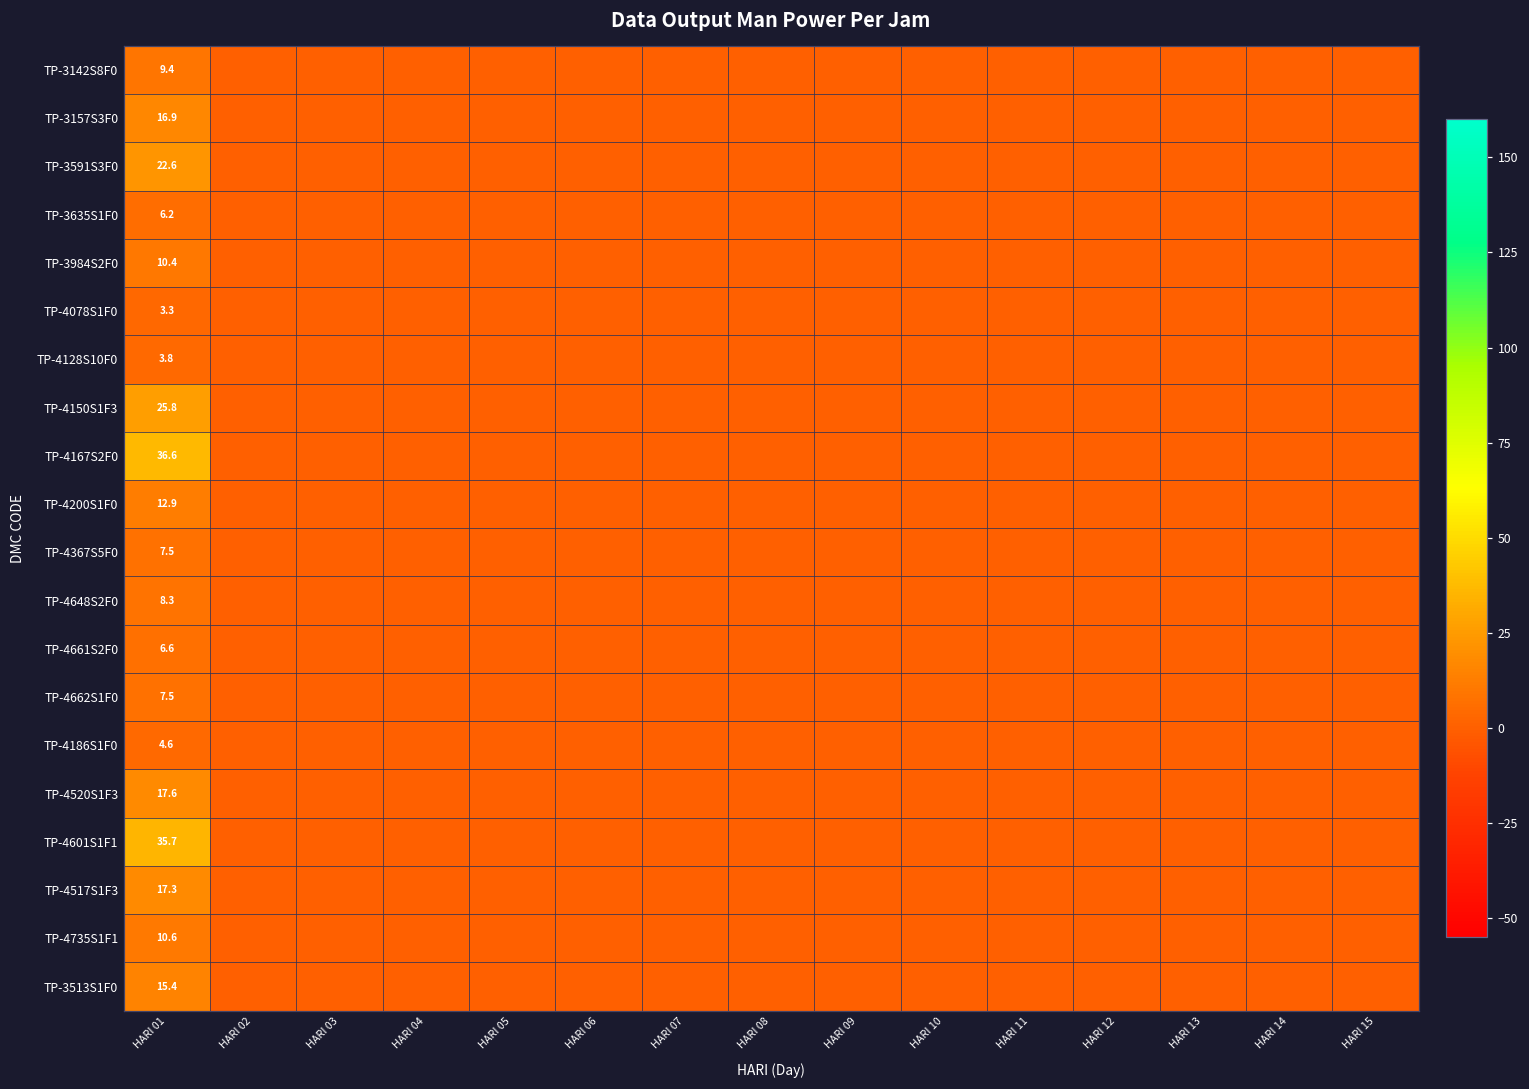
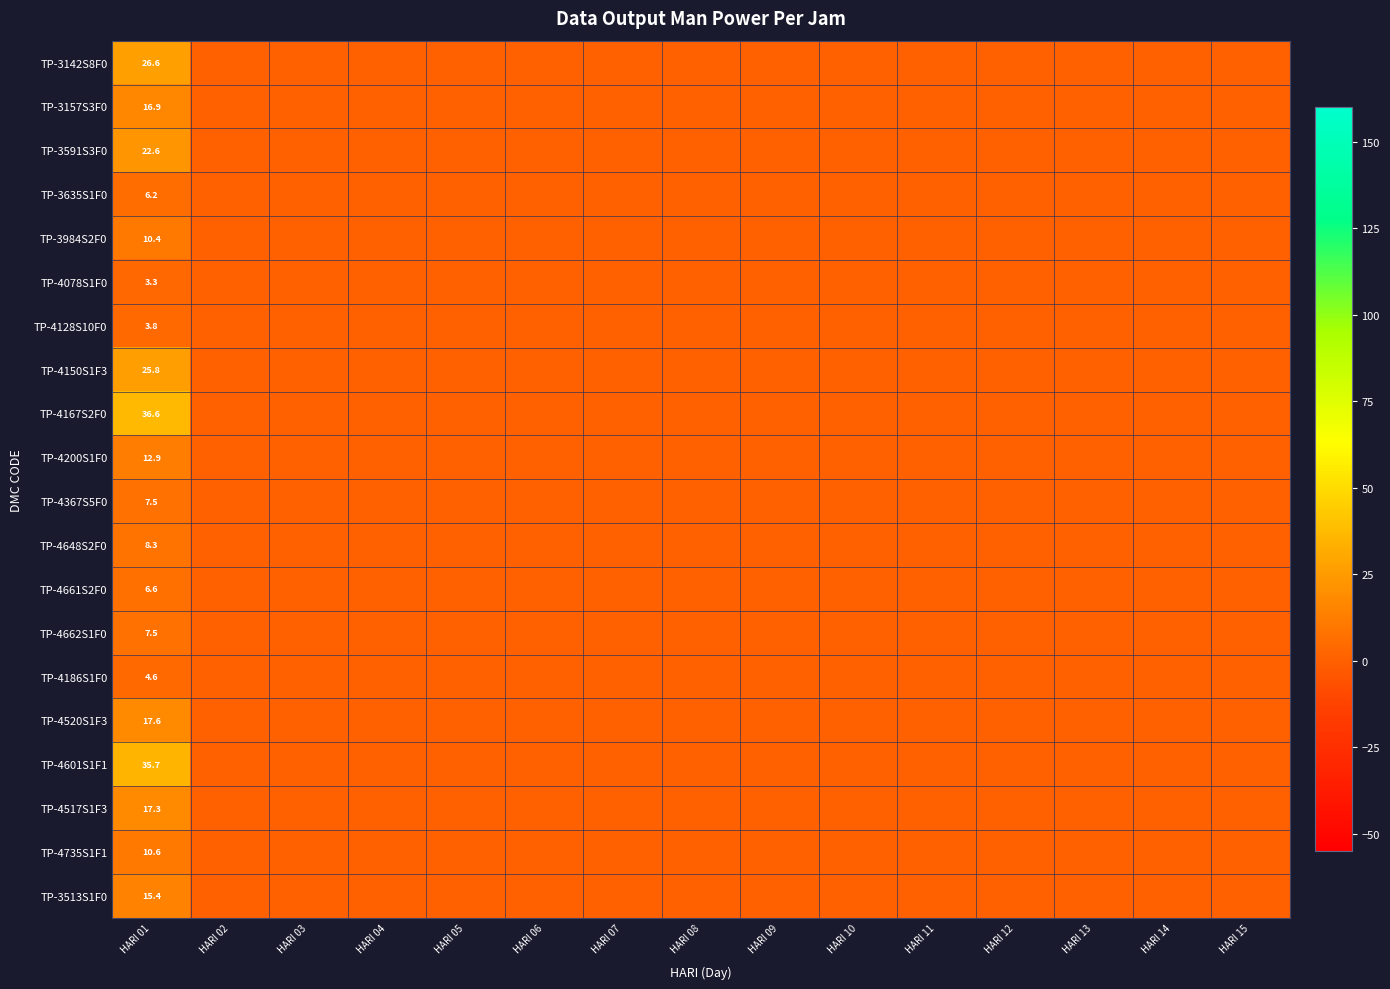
TP-3142S8F0, HARI 01: 9.4 -> 26.6
